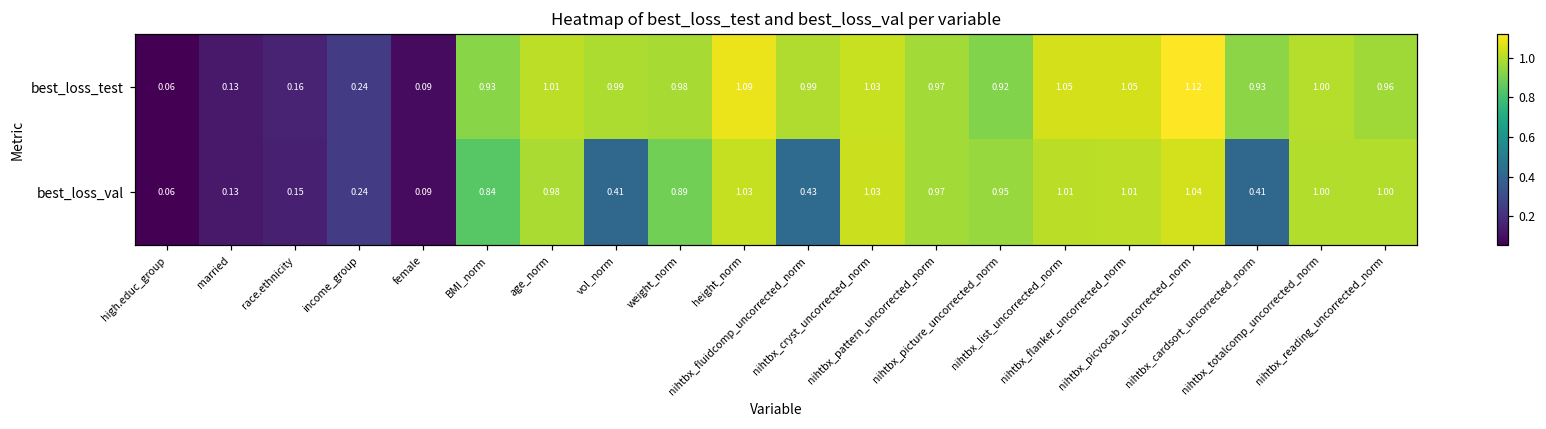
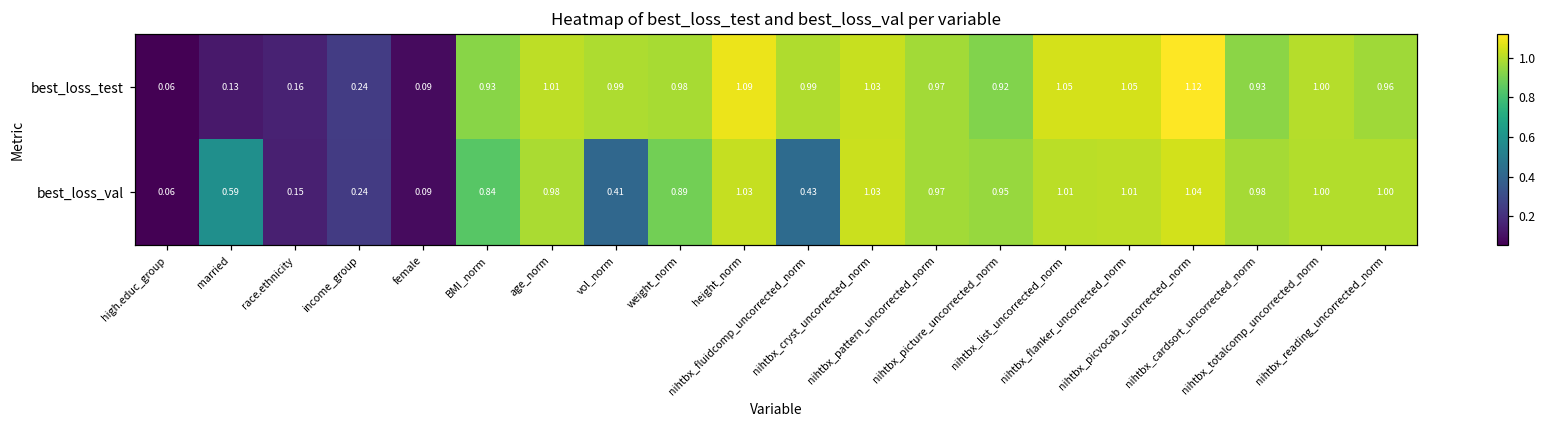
best_loss_val, married: 0.13 -> 0.59
best_loss_val, nihtbx_cardsort_uncorrected_norm: 0.41 -> 0.98
